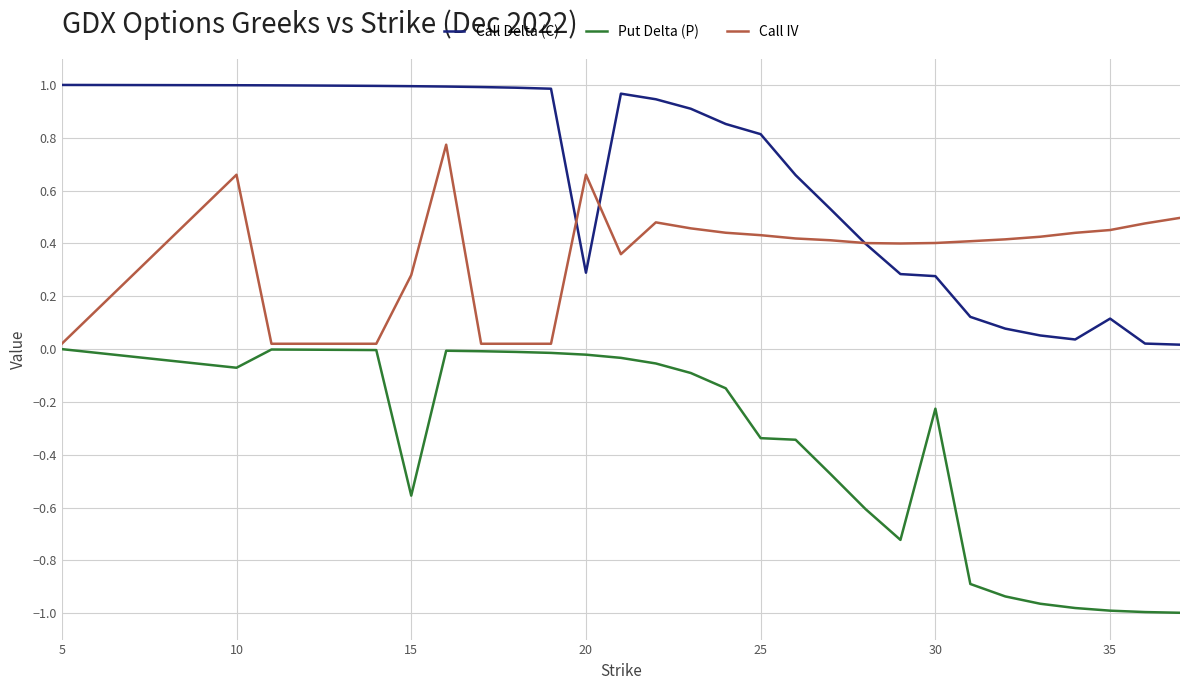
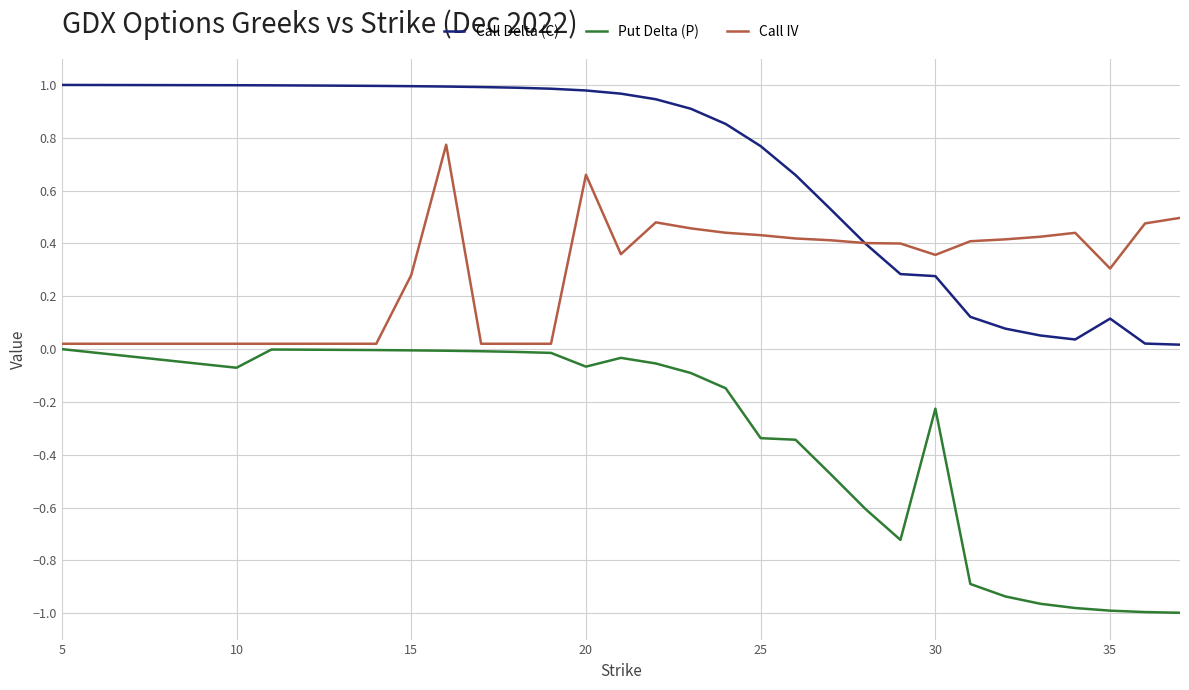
Call IV, 10: 0.66 -> 0.02
Put Delta (P), 15: -0.56 -> -0.01
Call Delta (C), 20: 0.29 -> 0.98
Put Delta (P), 20: -0.02 -> -0.07
Call Delta (C), 25: 0.81 -> 0.77
Call IV, 30: 0.40 -> 0.36
Call IV, 35: 0.45 -> 0.30
